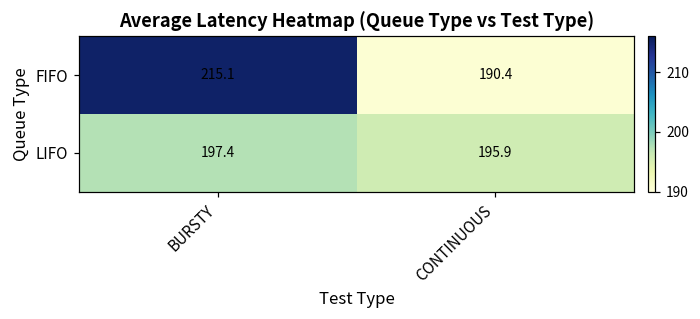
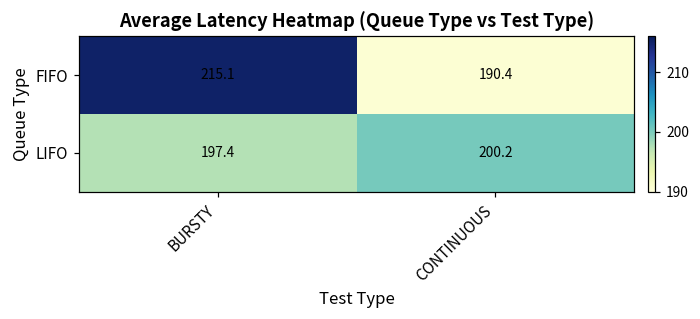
LIFO, CONTINUOUS: 195.9 -> 200.2
